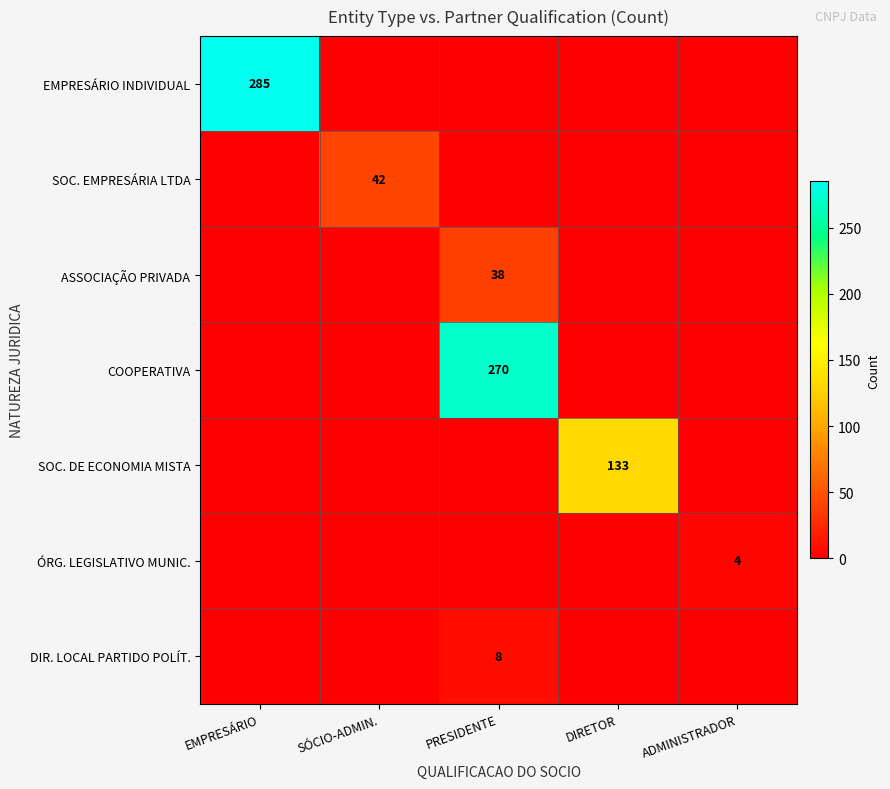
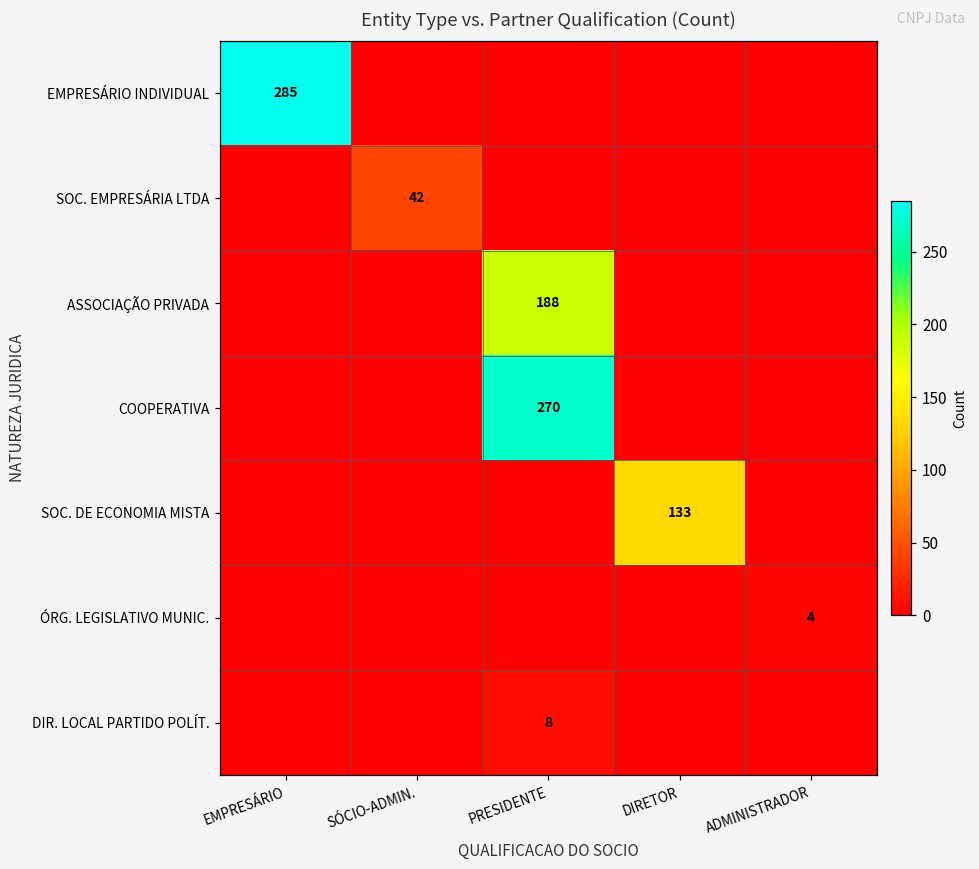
ASSOCIAÇÃO PRIVADA, PRESIDENTE: 38 -> 188
